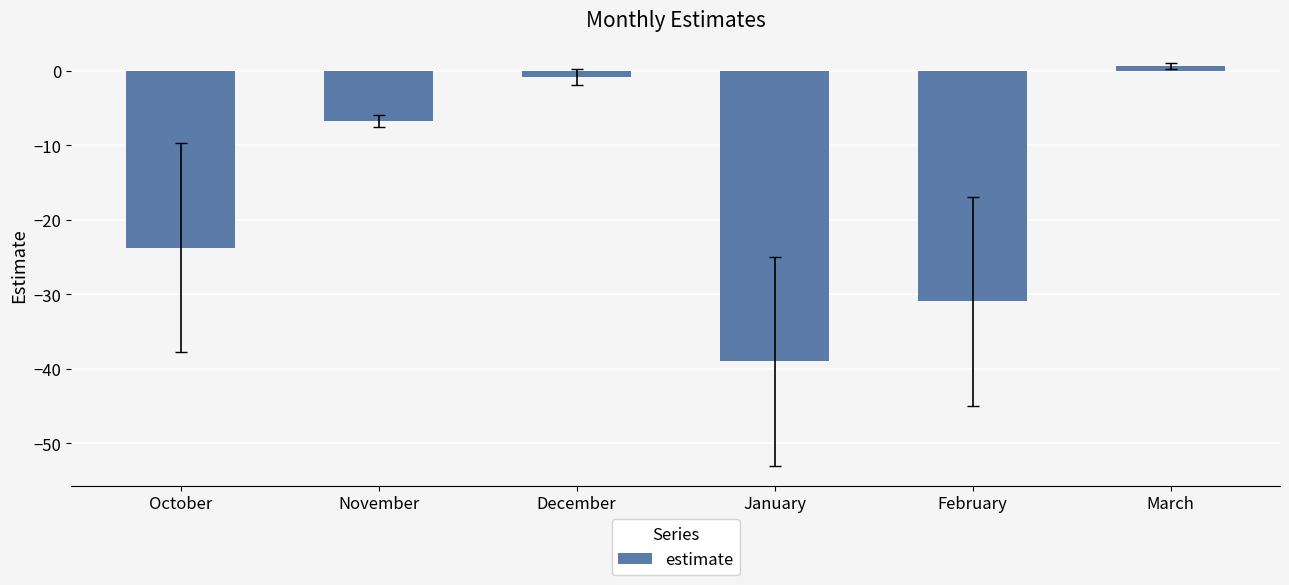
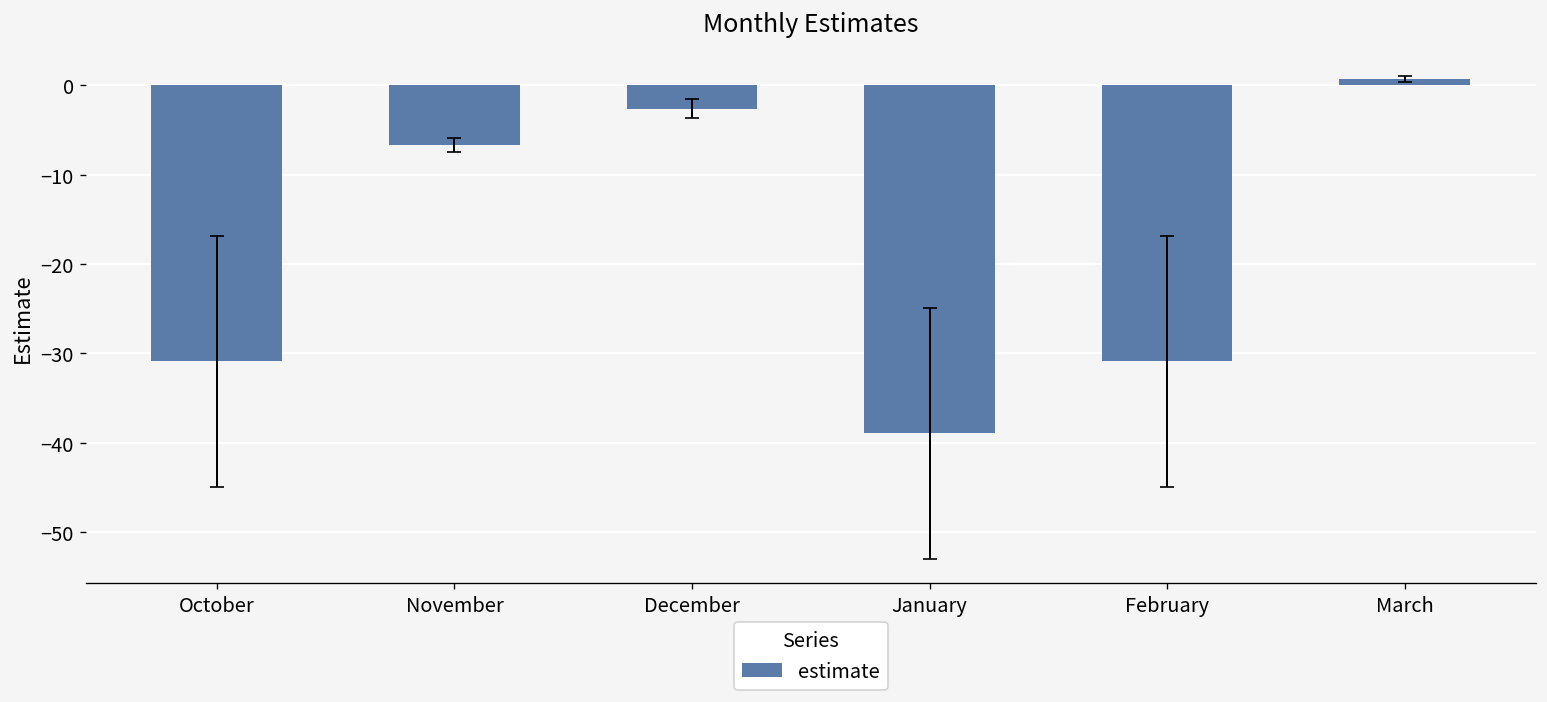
estimate, October: -24 -> -31
estimate, December: -1 -> -3
